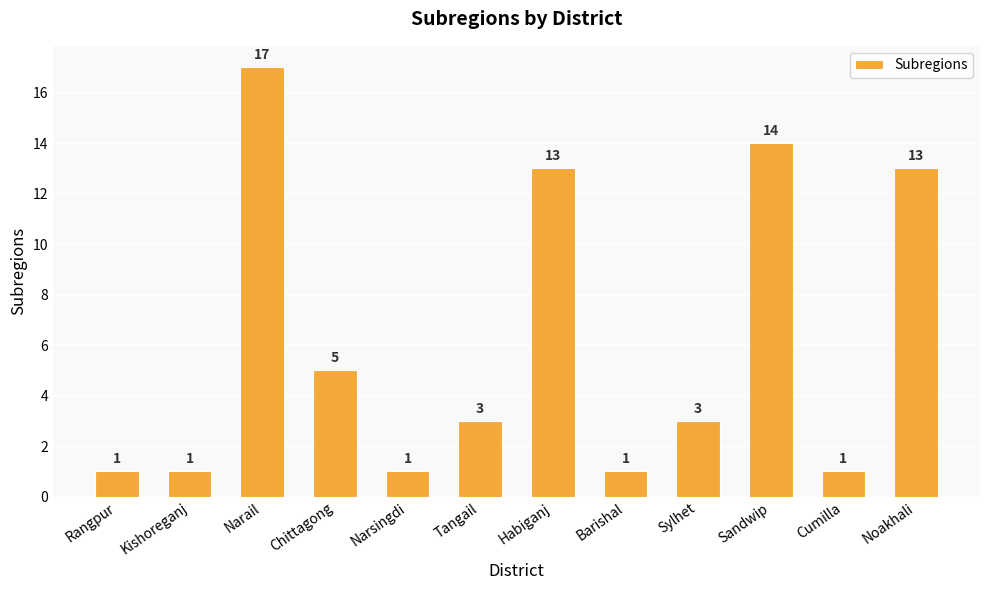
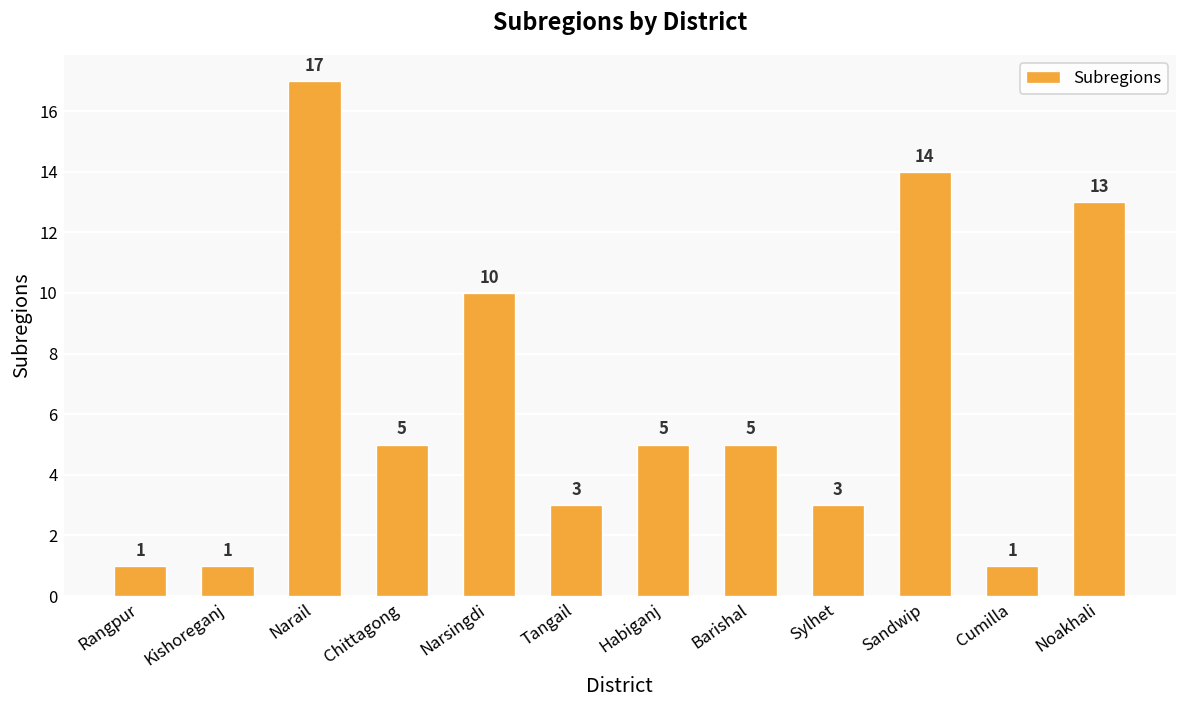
Narsingdi: 1 -> 10
Habiganj: 13 -> 5
Barishal: 1 -> 5
